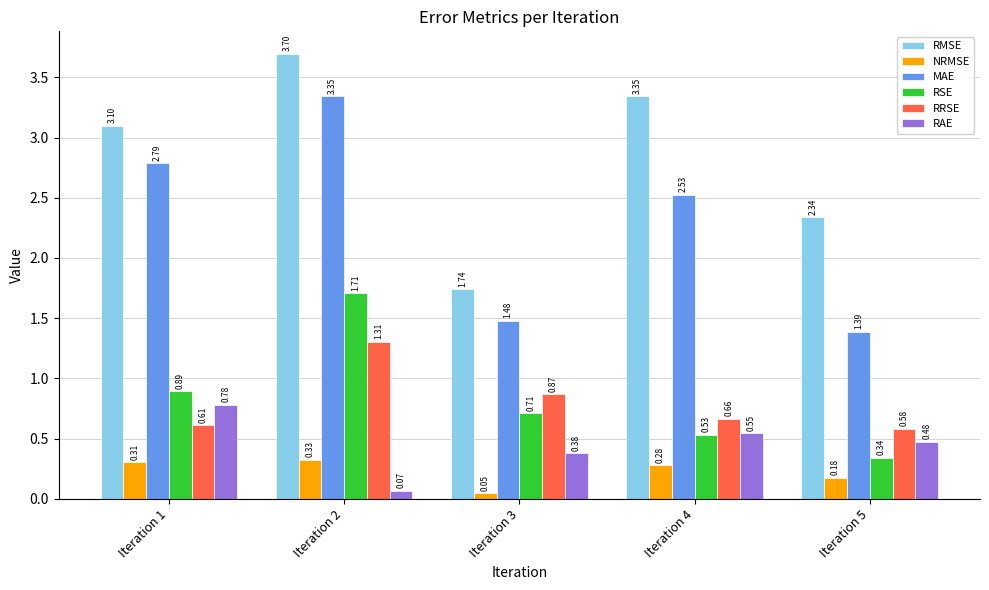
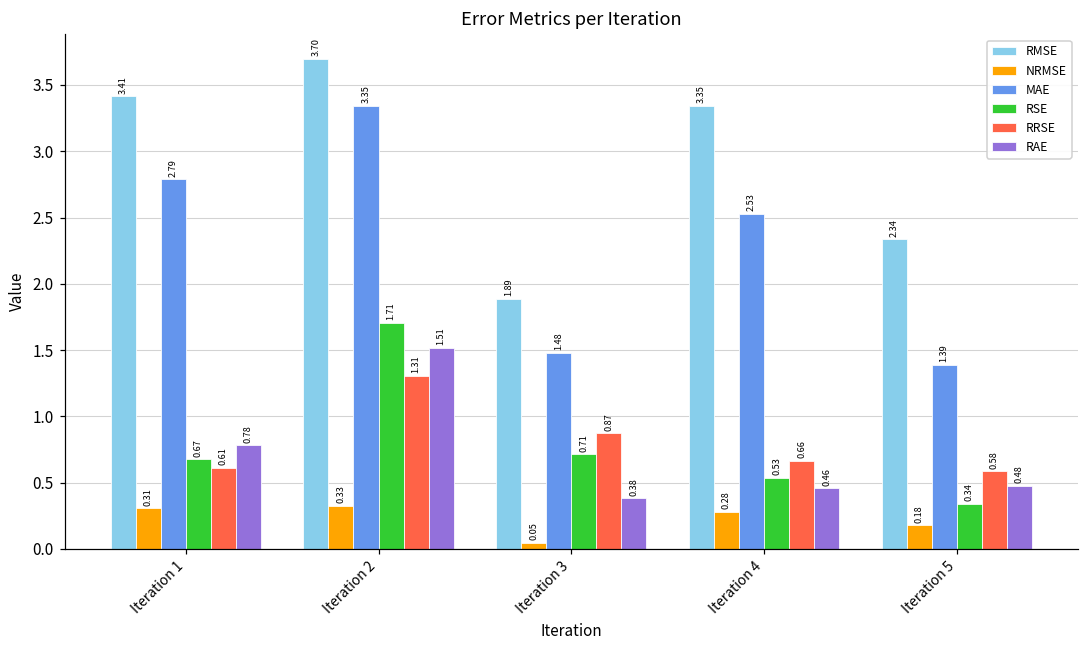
RMSE, Iteration 1: 3.10 -> 3.41
RSE, Iteration 1: 0.89 -> 0.67
RAE, Iteration 2: 0.07 -> 1.51
RMSE, Iteration 3: 1.74 -> 1.89
RAE, Iteration 4: 0.55 -> 0.46
